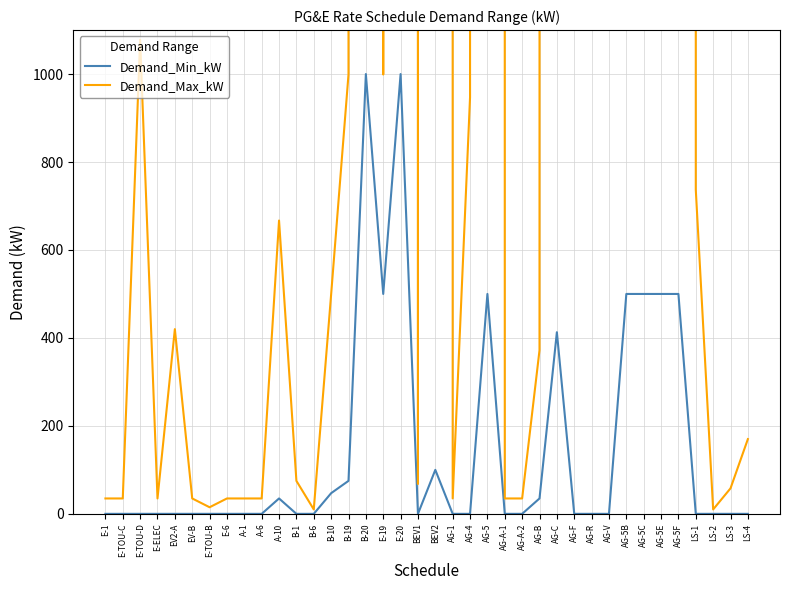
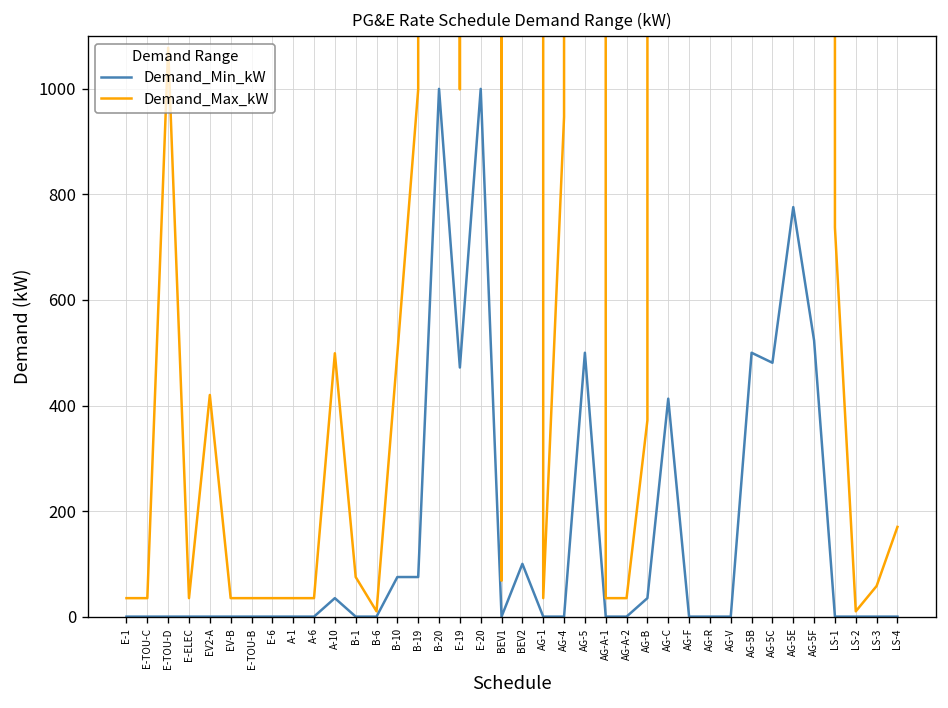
Demand_Max_kW, E-TOU-B: 20 -> 40
Demand_Max_kW, A-10: 670 -> 500
Demand_Min_kW, B-10: 50 -> 80
Demand_Min_kW, E-19: 500 -> 470
Demand_Min_kW, AG-5C: 500 -> 480
Demand_Min_kW, AG-5E: 500 -> 780
Demand_Min_kW, AG-5F: 500 -> 520
